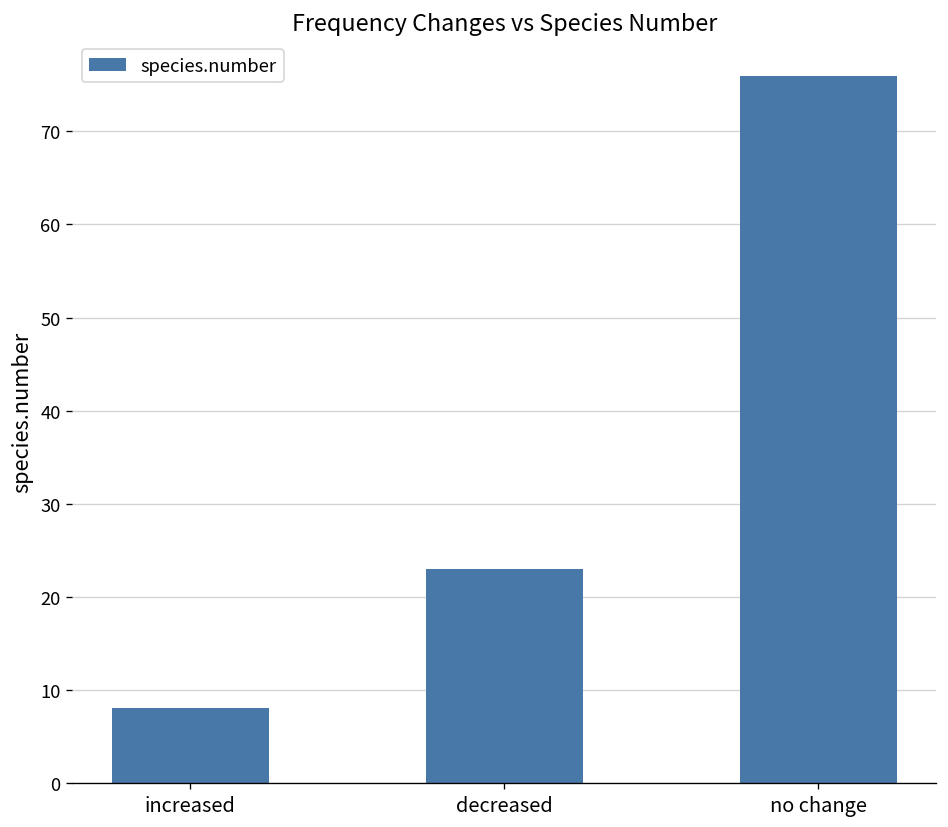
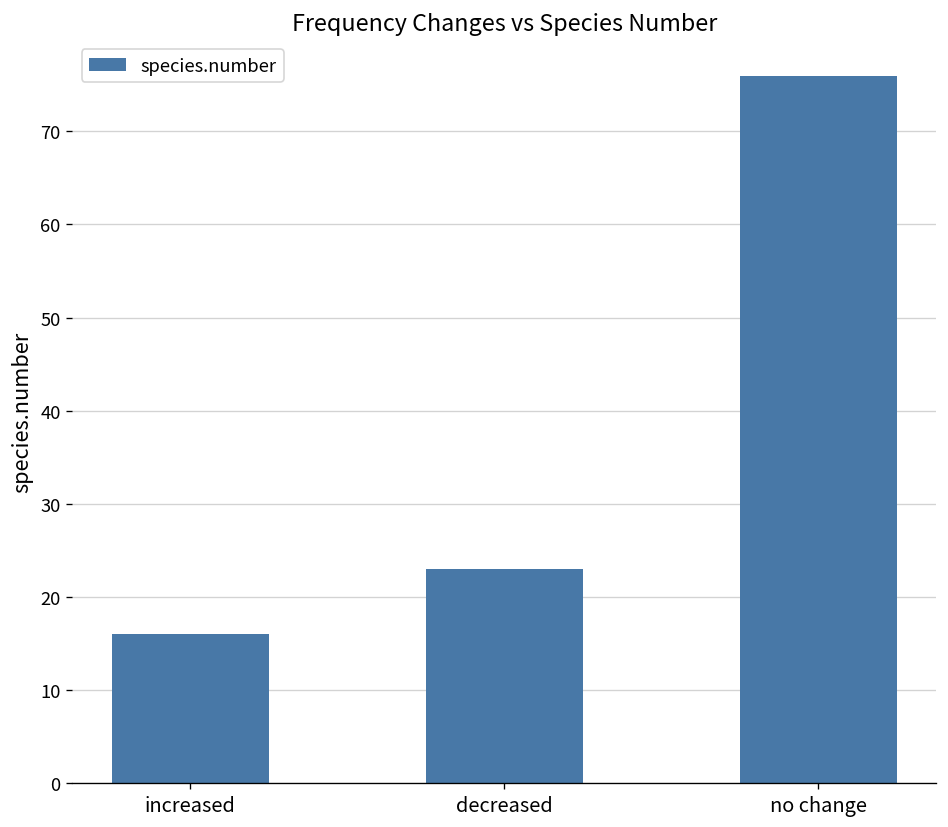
increased: 8 -> 16
